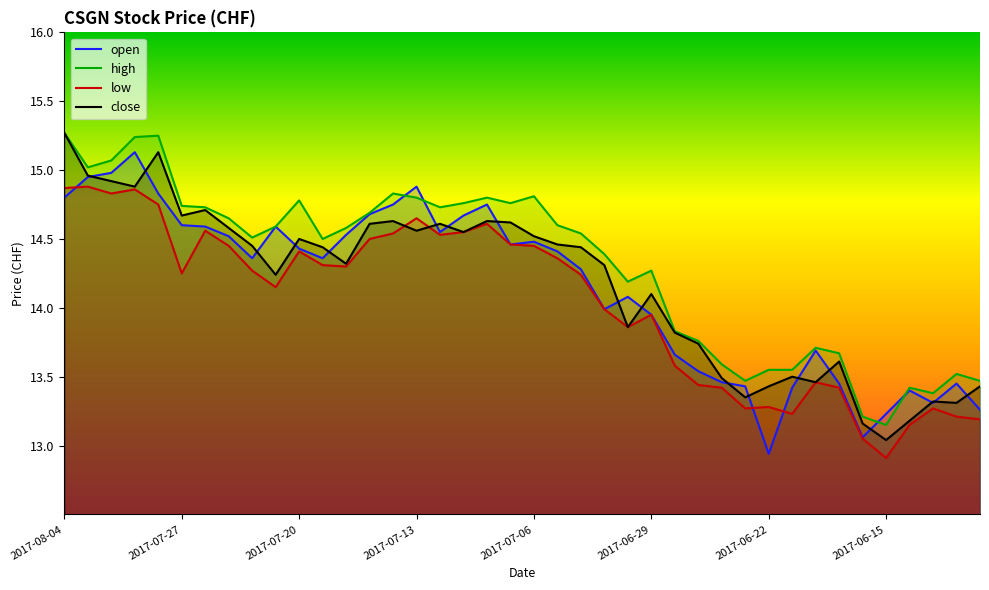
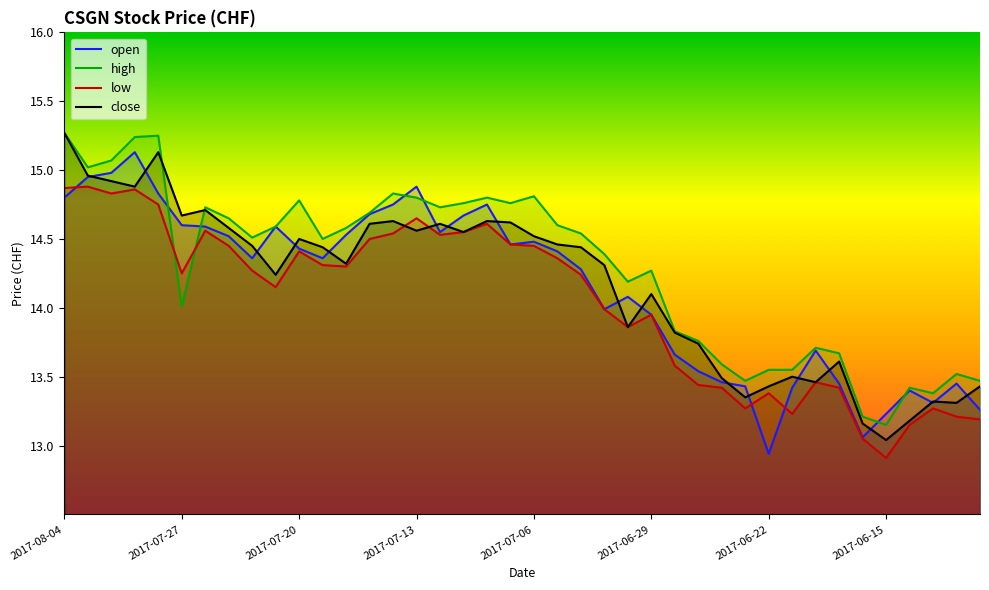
high, 2017-07-27: 14.74 -> 14.01
low, 2017-06-22: 13.28 -> 13.38
